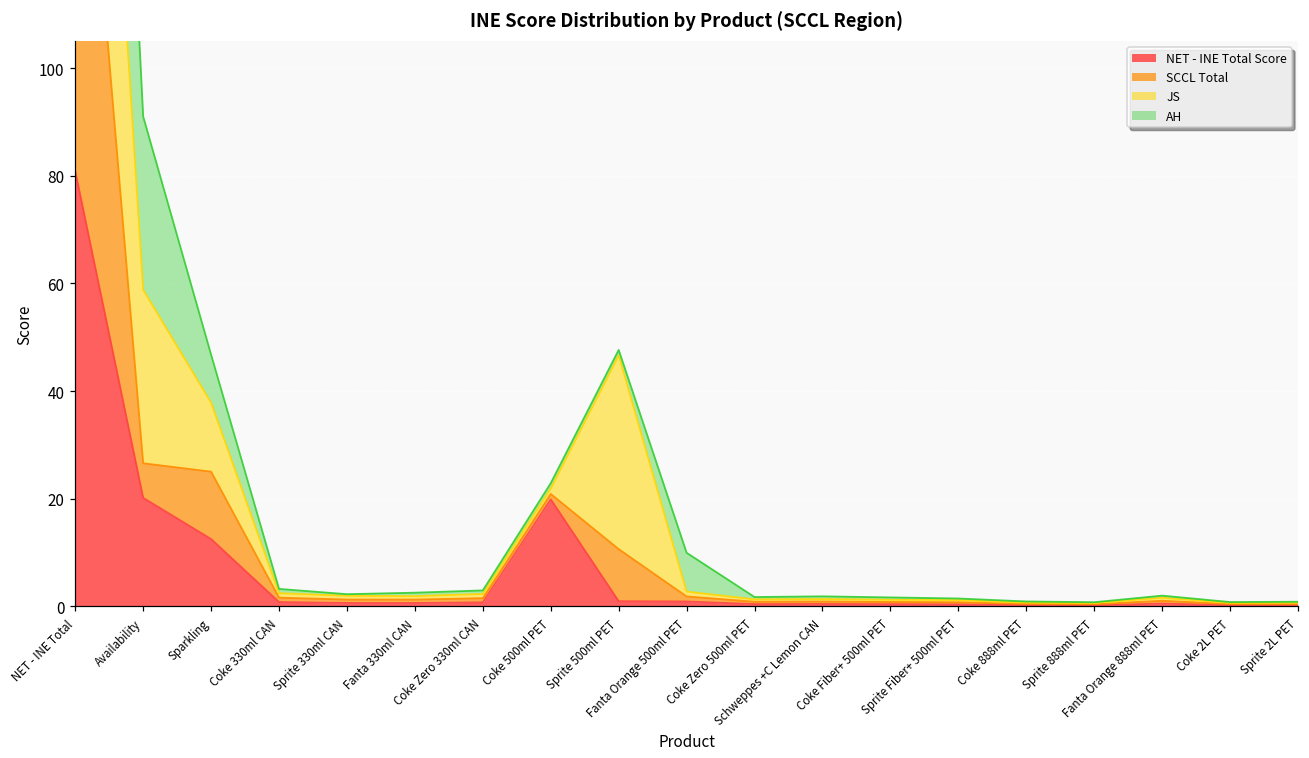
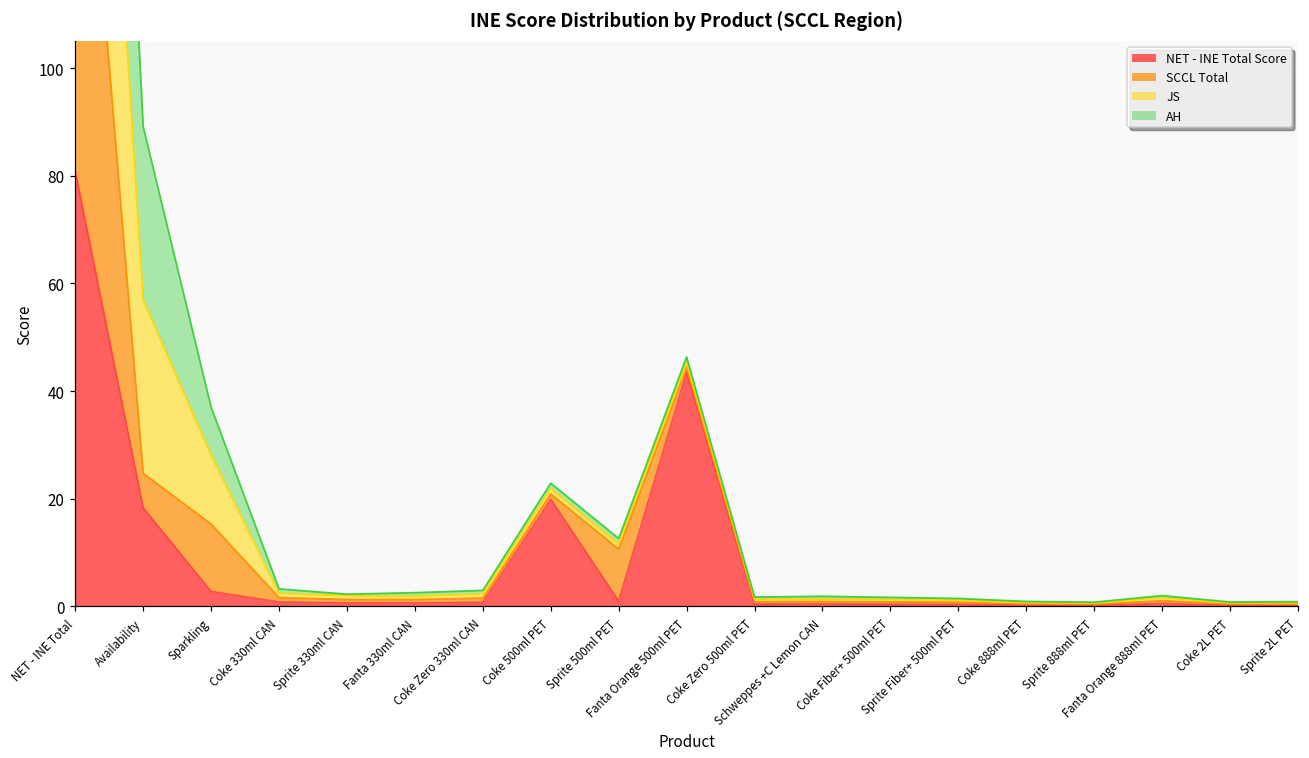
NET - INE Total Score, Availability: 20 -> 18
NET - INE Total Score, Sparkling: 13 -> 3
JS, Sprite 500ml PET: 36 -> 1
NET - INE Total Score, Fanta Orange 500ml PET: 1 -> 44
AH, Fanta Orange 500ml PET: 7 -> 1
